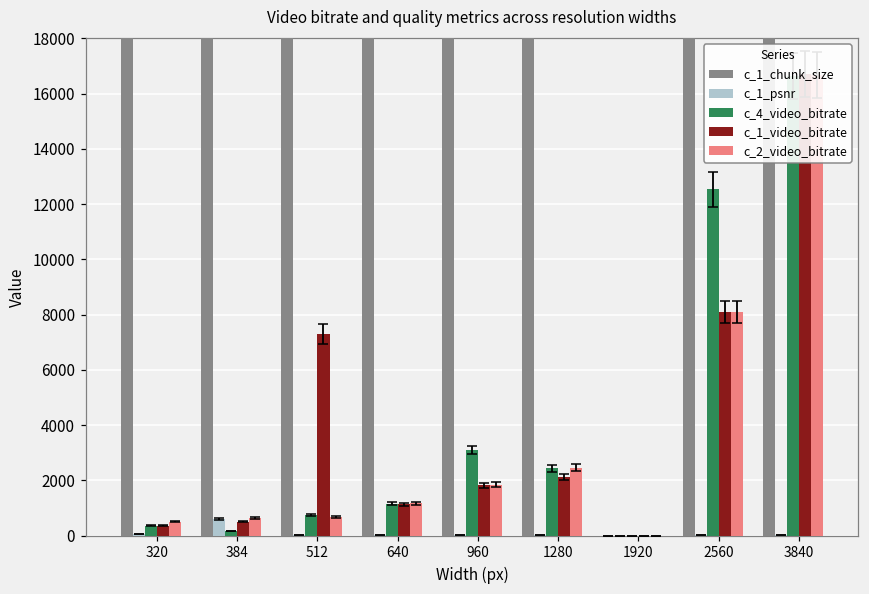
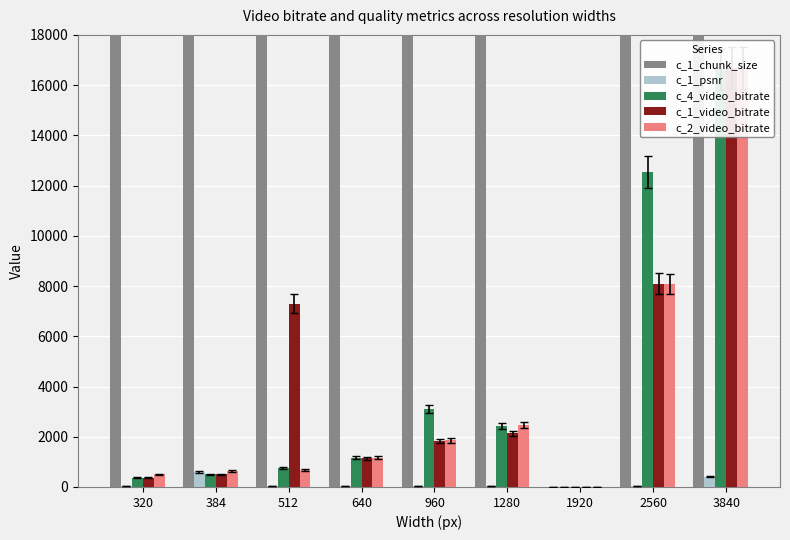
c_4_video_bitrate, 384: 200 -> 500
c_1_psnr, 3840: 0 -> 400
